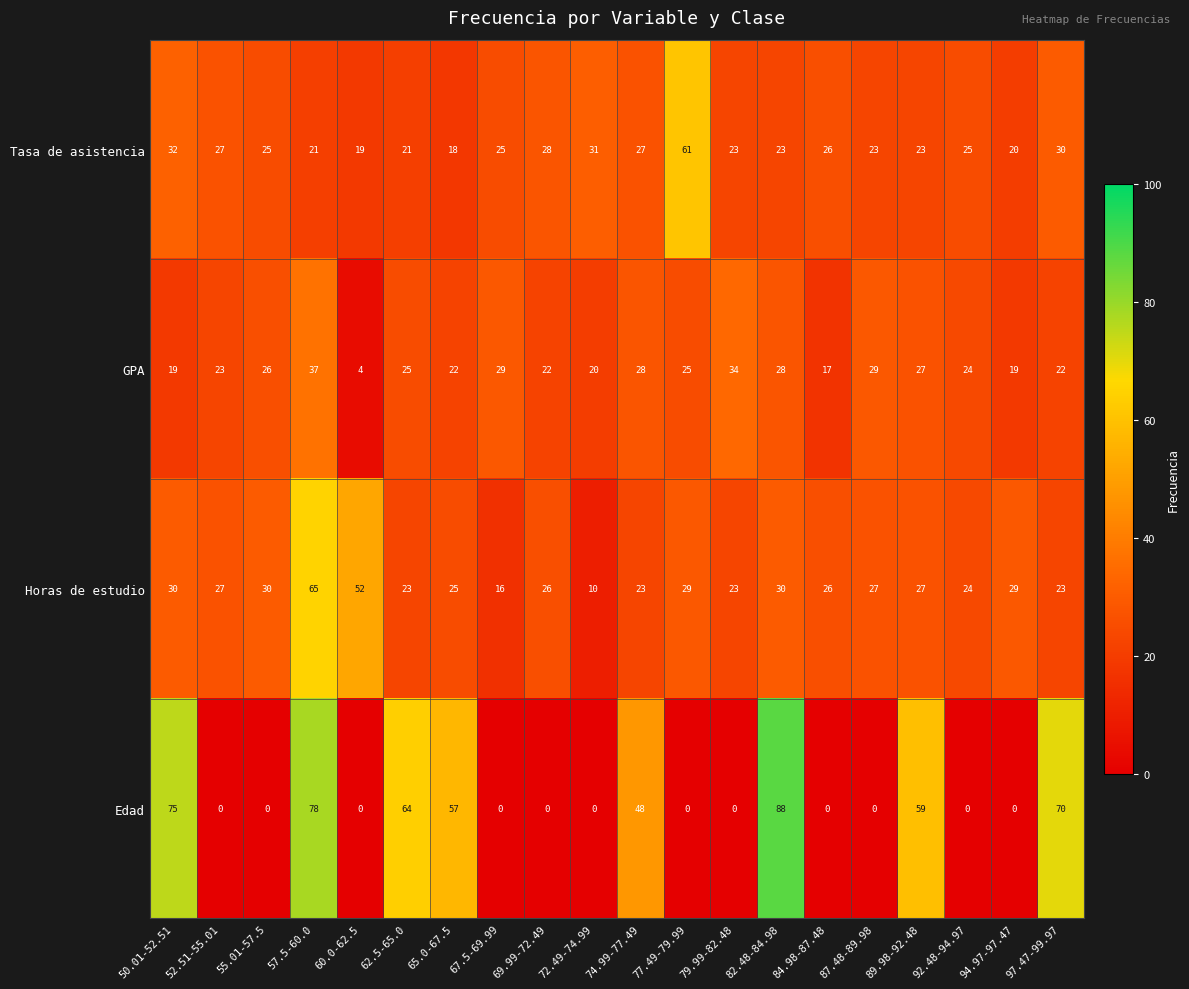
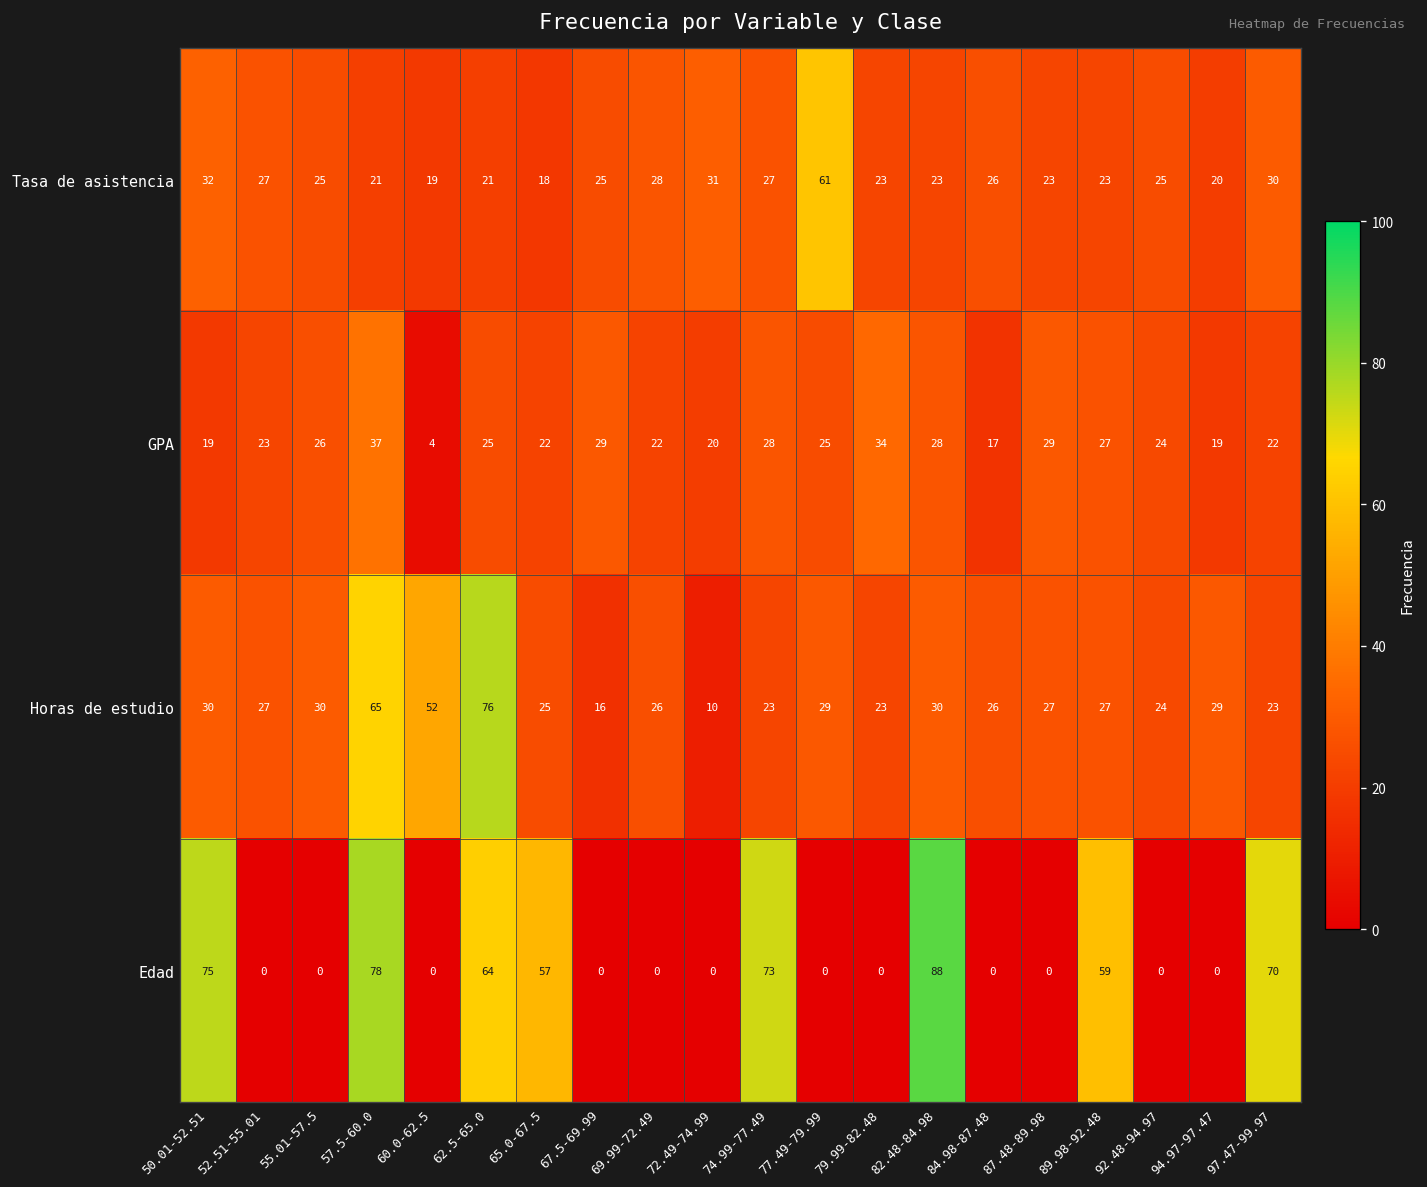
Horas de estudio, 62.5-65.0: 23 -> 76
Edad, 74.99-77.49: 48 -> 73
